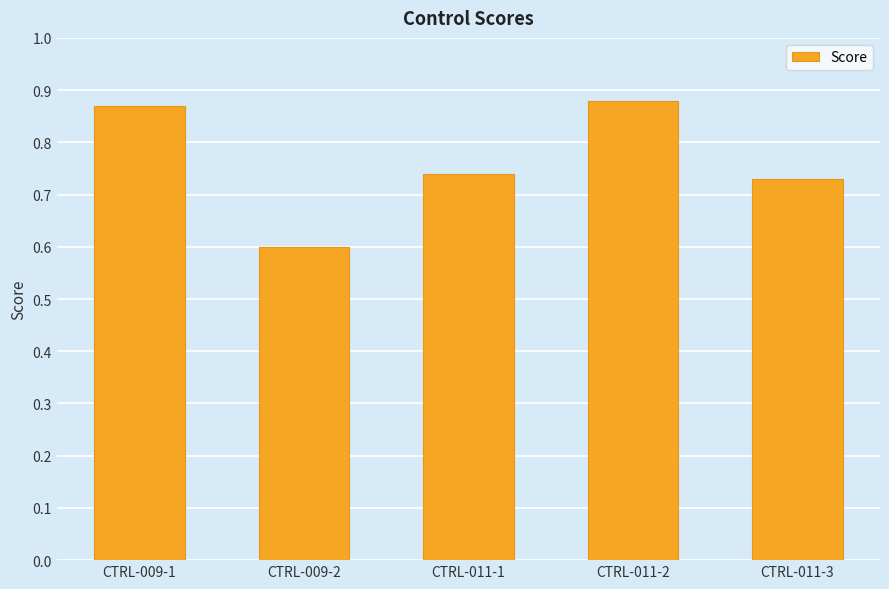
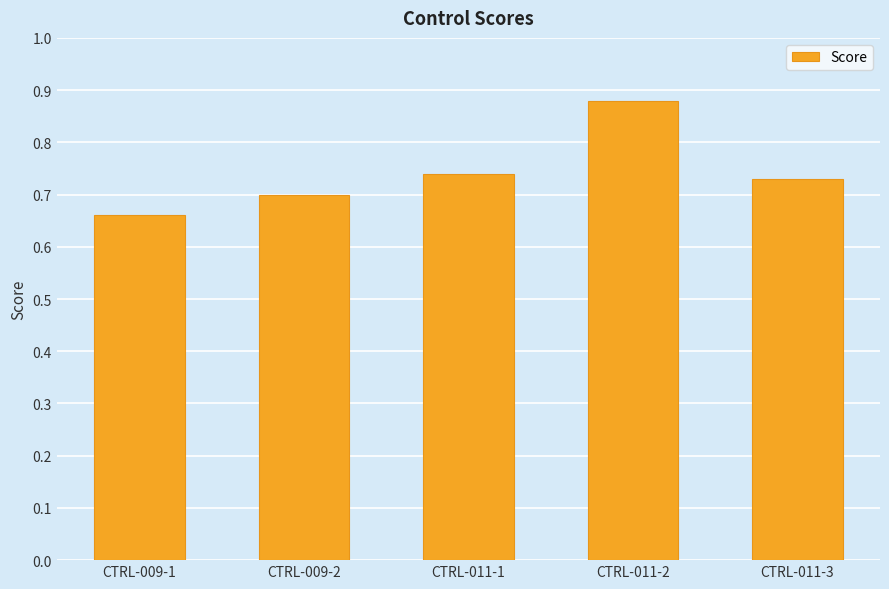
CTRL-009-1: 0.87 -> 0.66
CTRL-009-2: 0.6 -> 0.7
